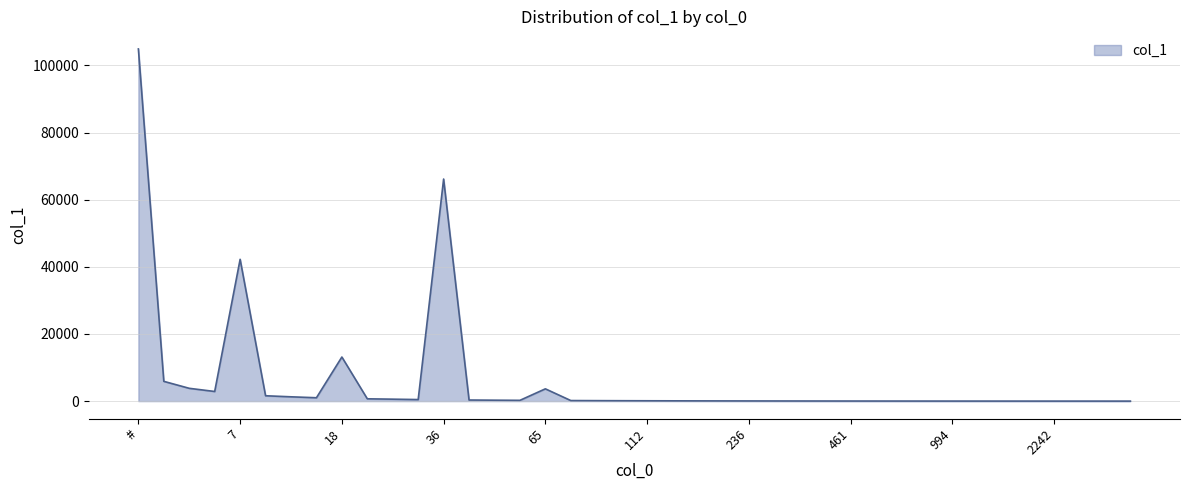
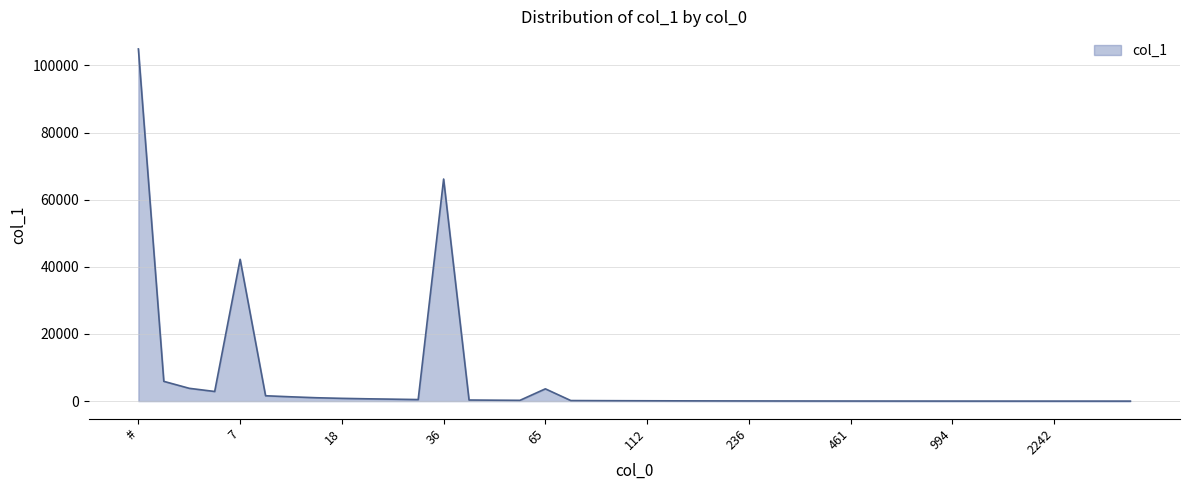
18: 13000 -> 1000
